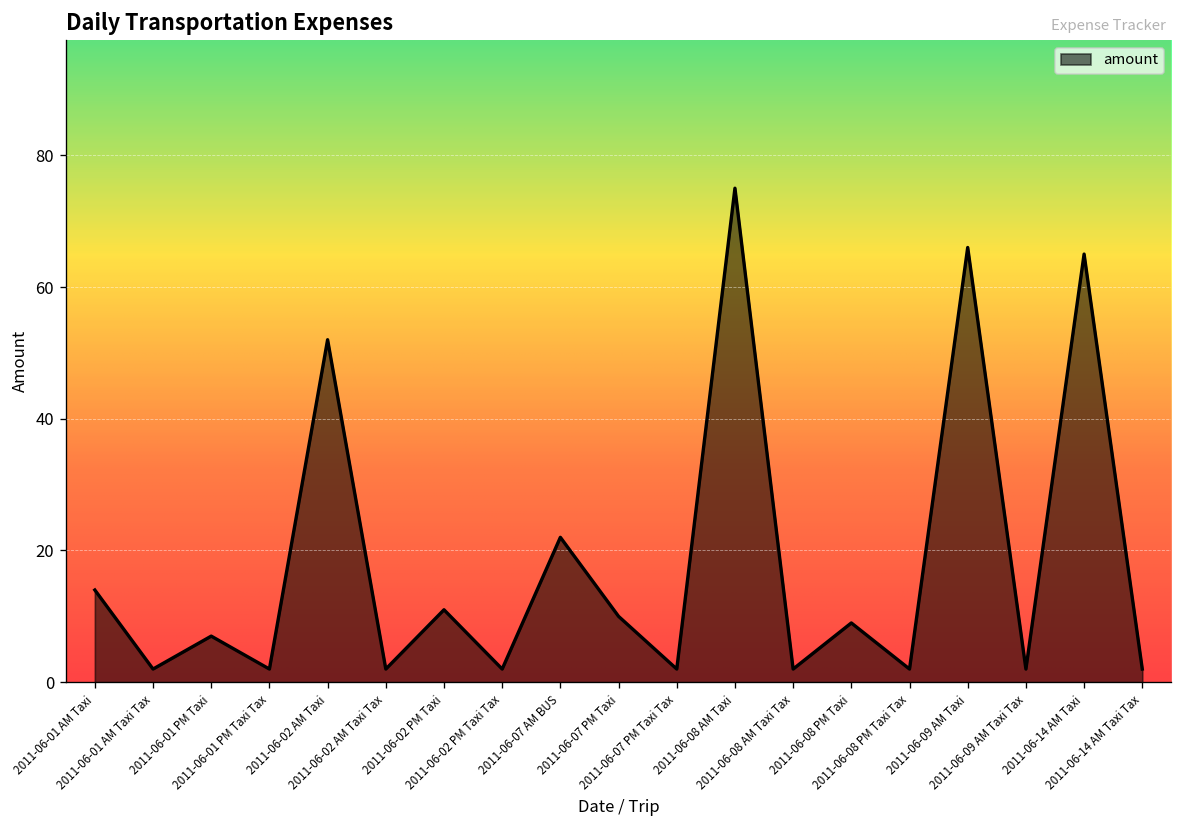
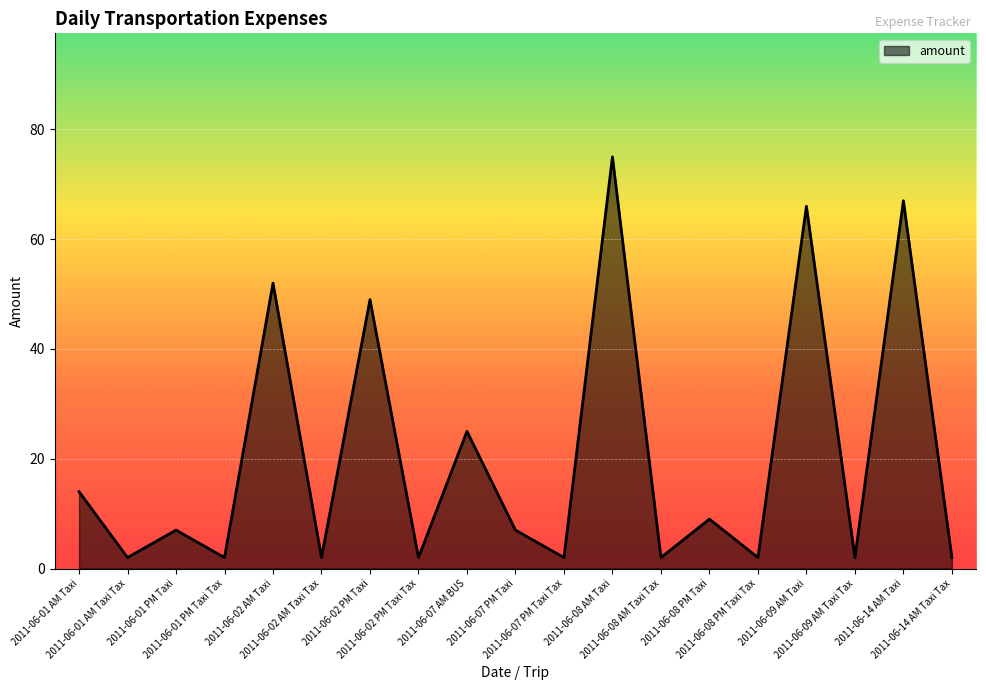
2011-06-02 PM Taxi: 11 -> 49
2011-06-07 AM BUS: 22 -> 25
2011-06-07 PM Taxi: 10 -> 7
2011-06-14 AM Taxi: 65 -> 67
